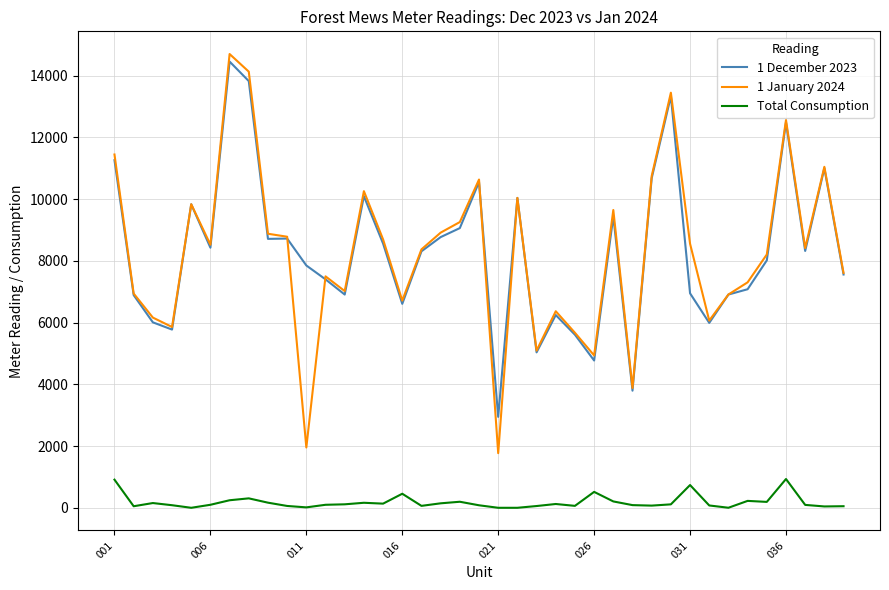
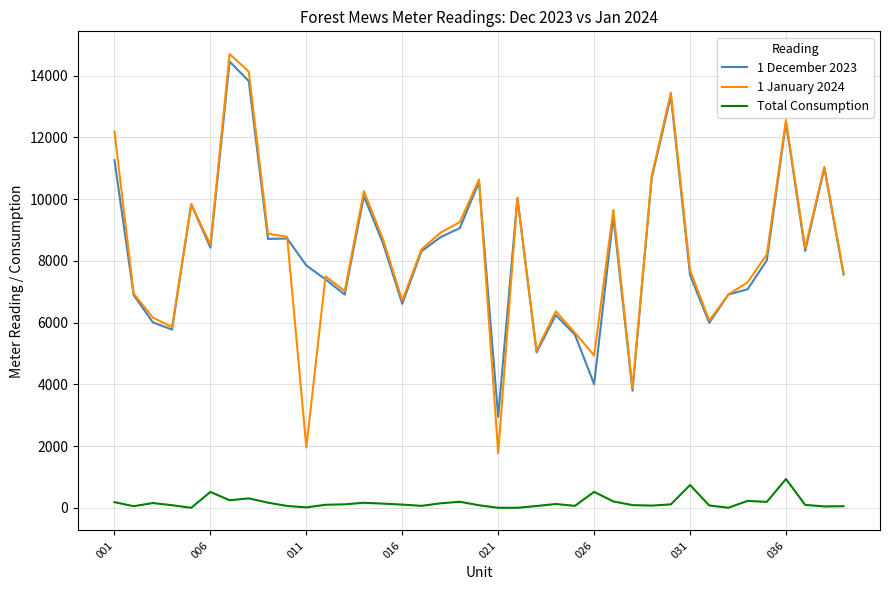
1 January 2024, 001: 11400 -> 12200
Total Consumption, 001: 900 -> 200
Total Consumption, 006: 100 -> 500
Total Consumption, 016: 500 -> 100
1 December 2023, 026: 4800 -> 4000
1 December 2023, 031: 6900 -> 7500
1 January 2024, 031: 8600 -> 7700
